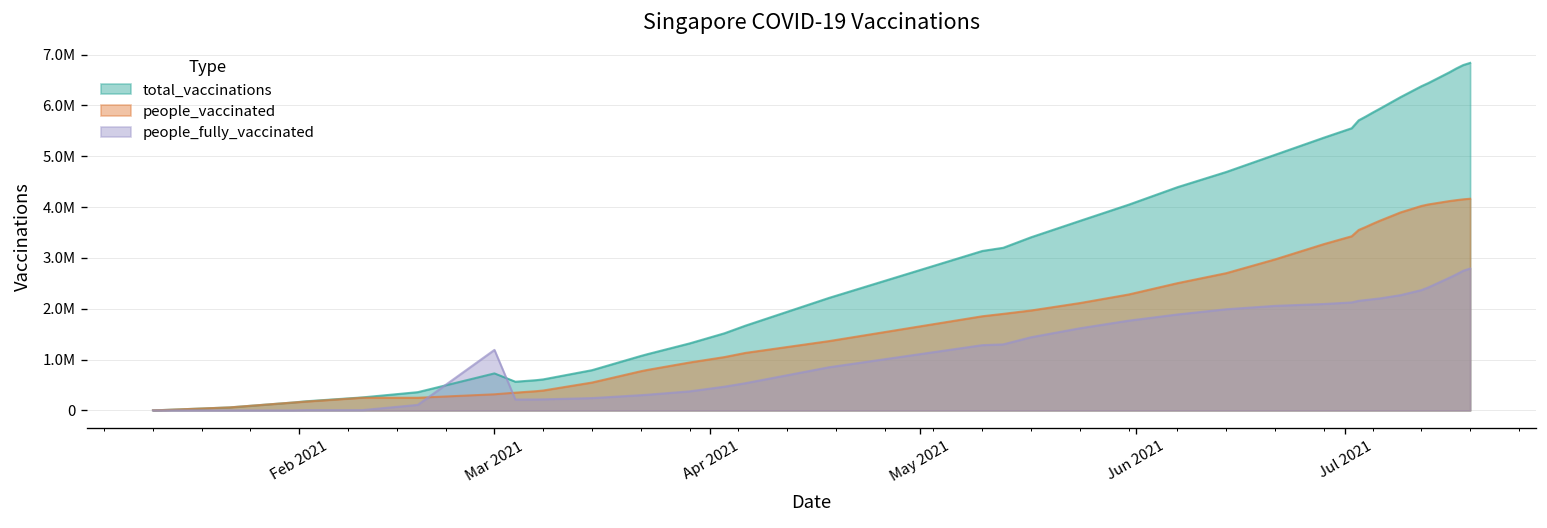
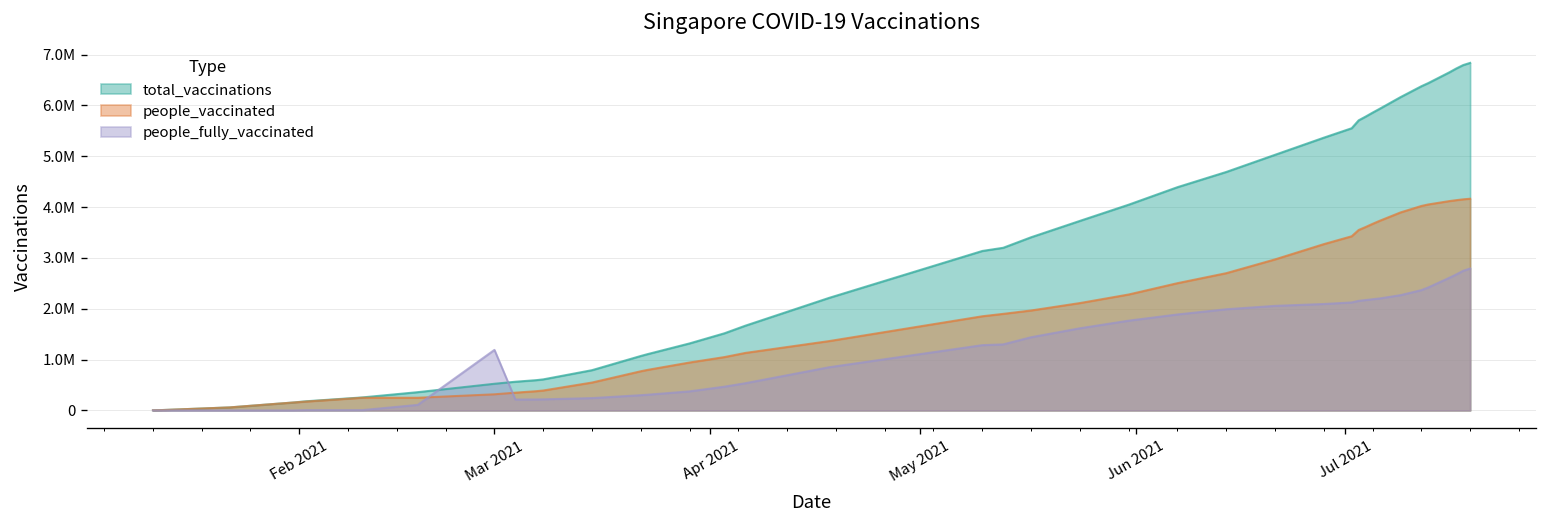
total_vaccinations, Mar 2021: 700000 -> 500000
